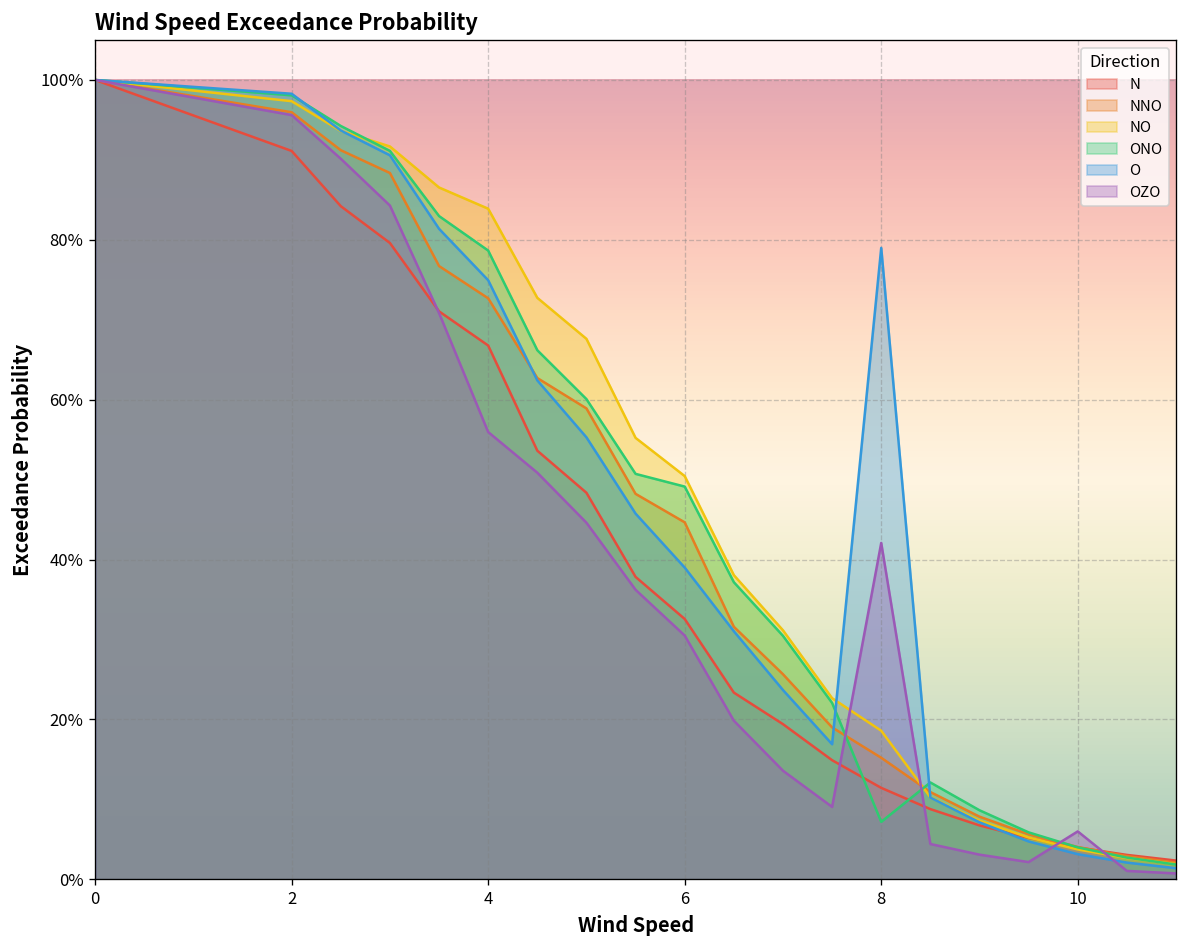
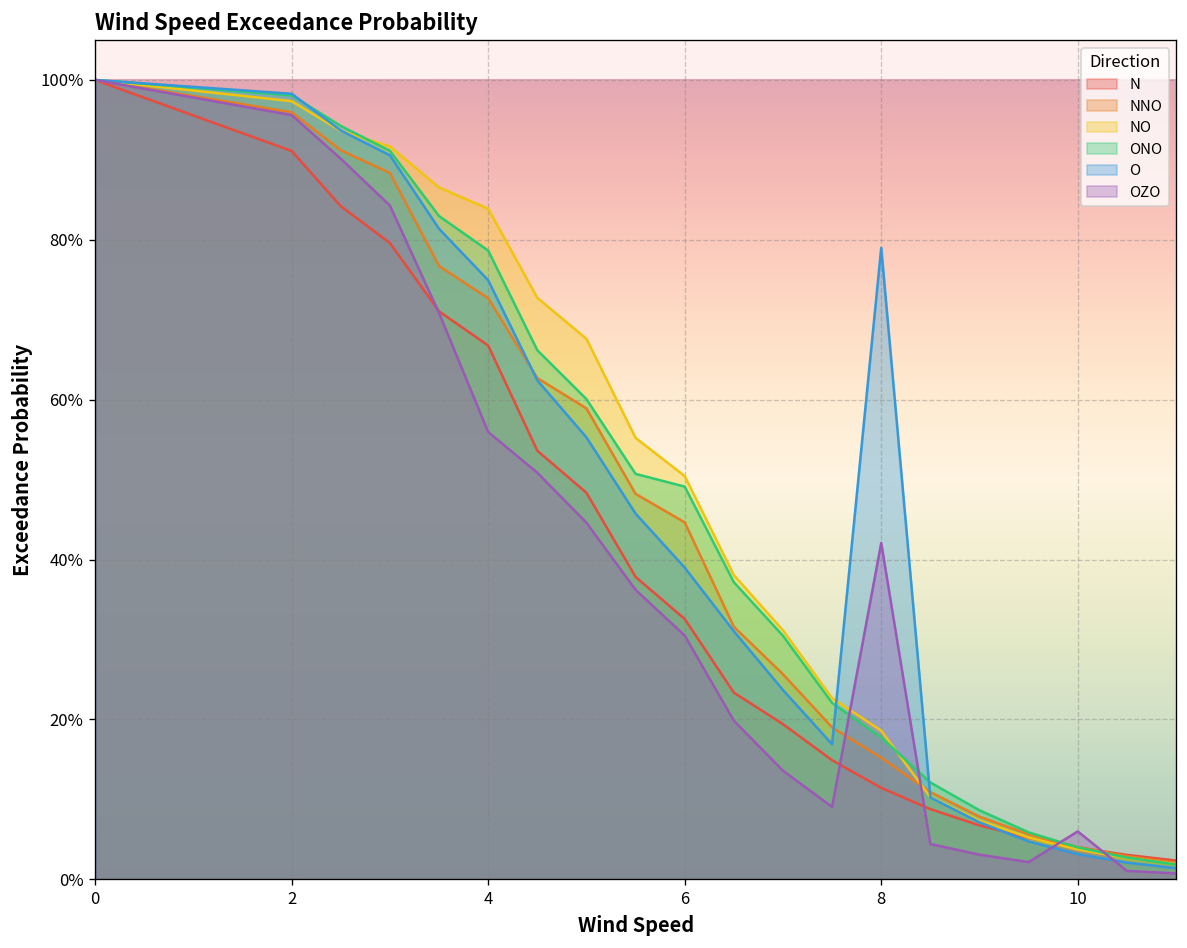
ONO, 8: 7% -> 18%
